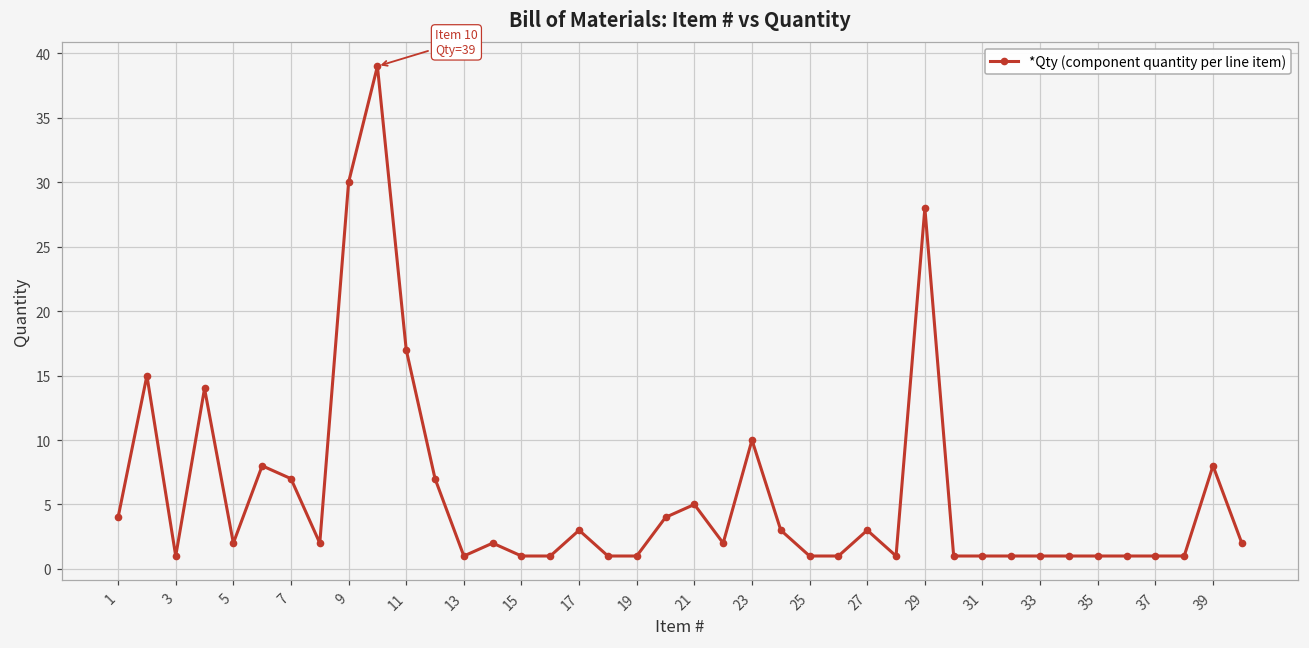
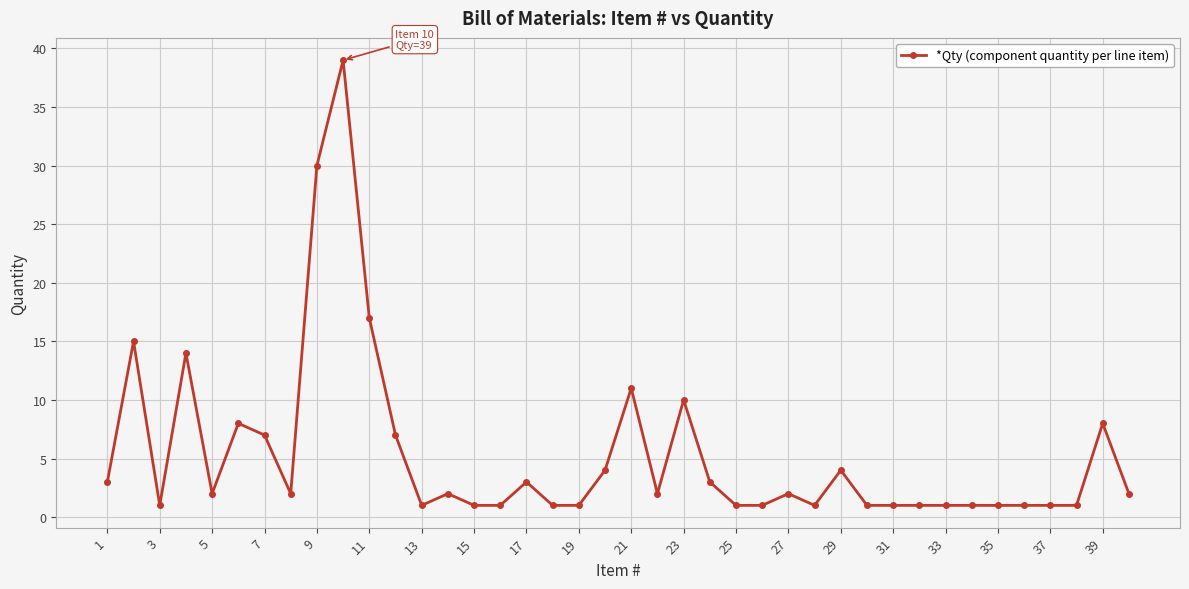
1: 4 -> 3
21: 5 -> 11
27: 3 -> 2
29: 28 -> 4
